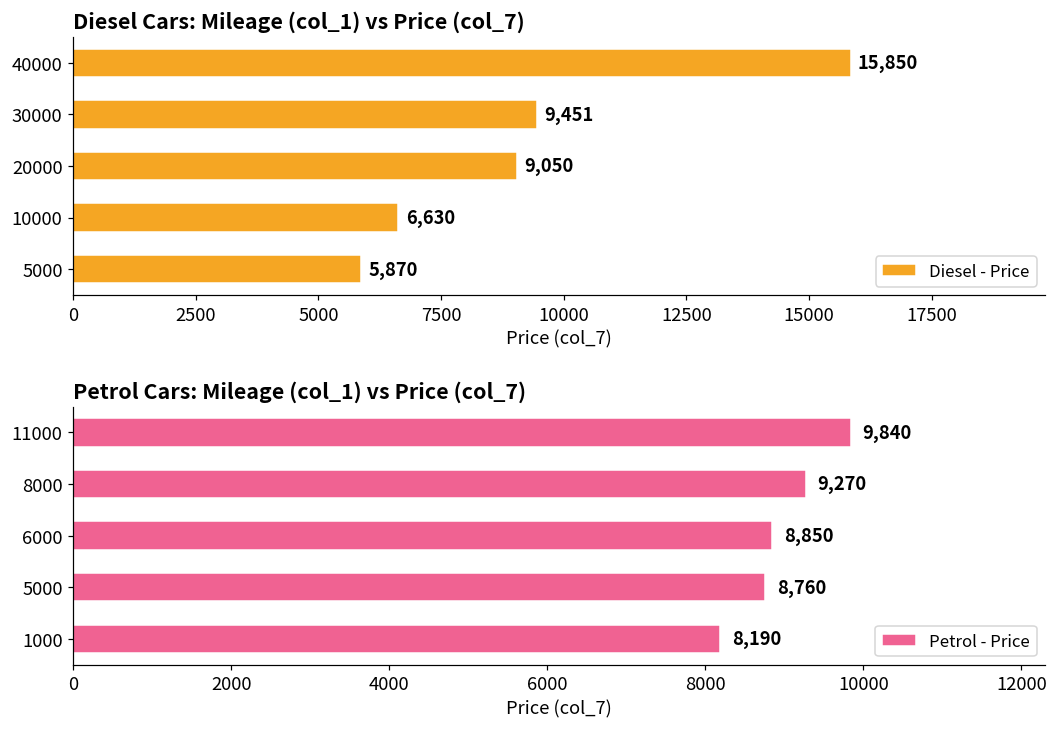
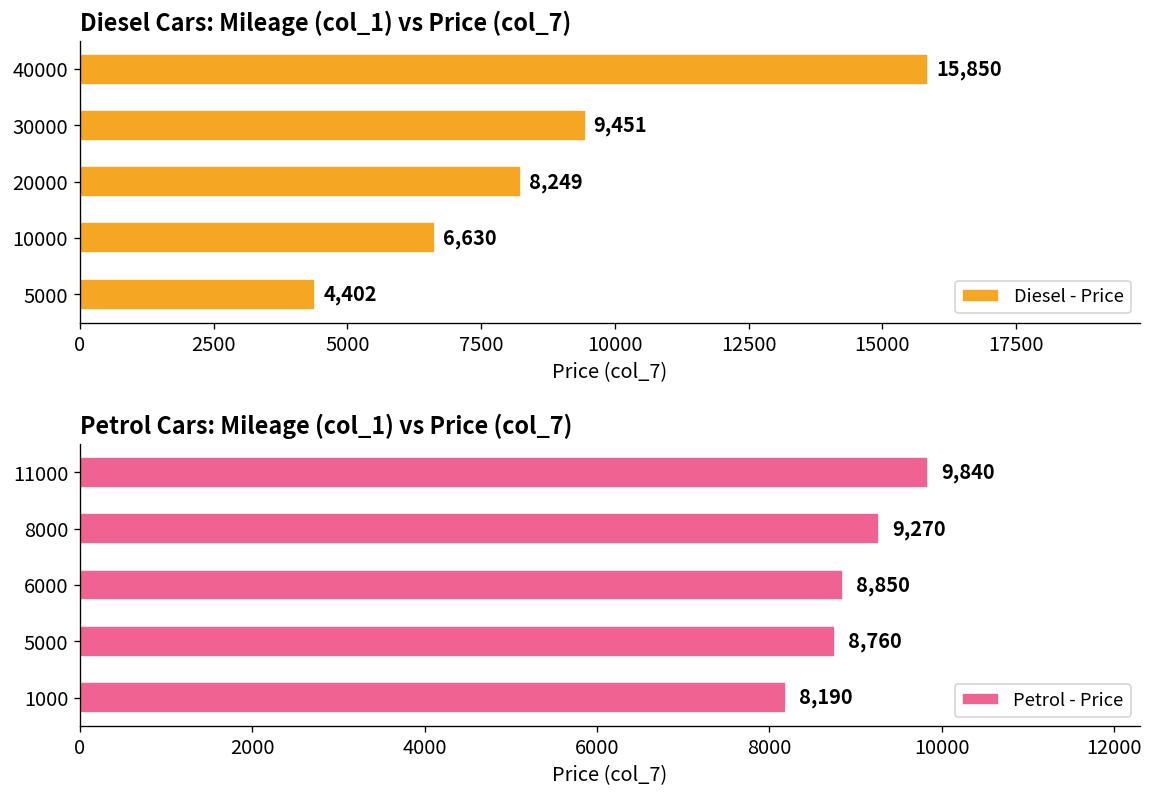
Diesel Cars: Mileage (col_1) vs Price (col_7), 20000: 9,050 -> 8,249
Diesel Cars: Mileage (col_1) vs Price (col_7), 5000: 5,870 -> 4,402
